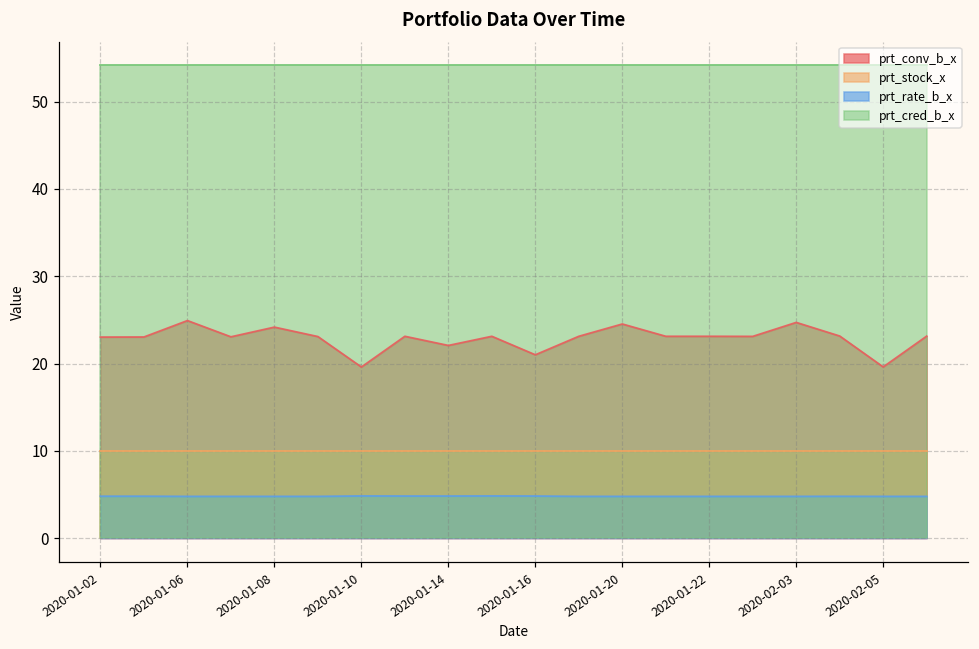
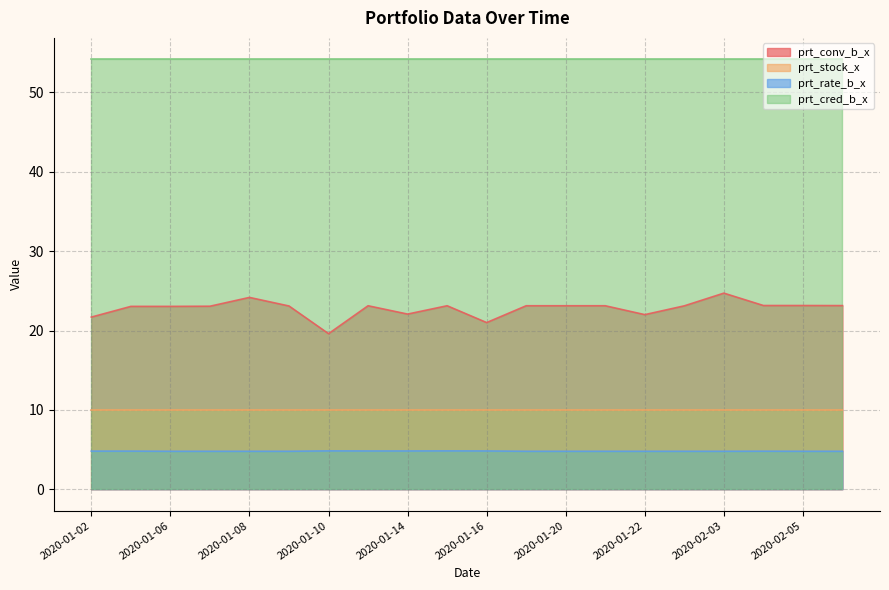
prt_conv_b_x, 2020-01-02: 23 -> 22
prt_conv_b_x, 2020-01-06: 25 -> 23
prt_conv_b_x, 2020-01-20: 25 -> 23
prt_conv_b_x, 2020-01-22: 23 -> 22
prt_conv_b_x, 2020-02-05: 20 -> 23
